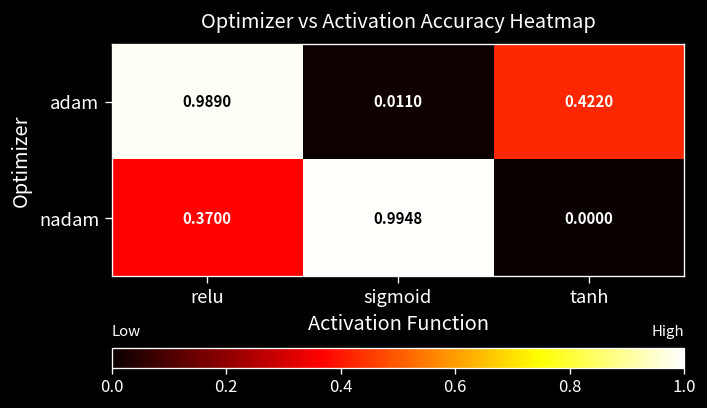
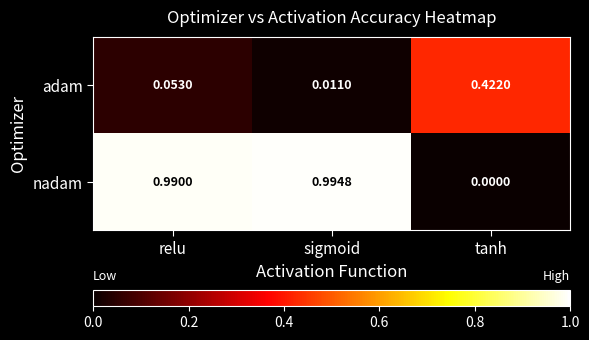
adam, relu: 0.9890 -> 0.0530
nadam, relu: 0.3700 -> 0.9900
